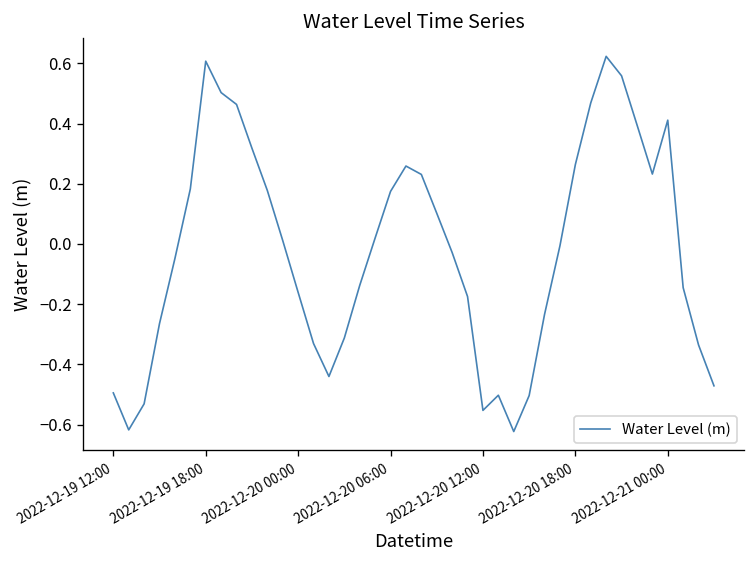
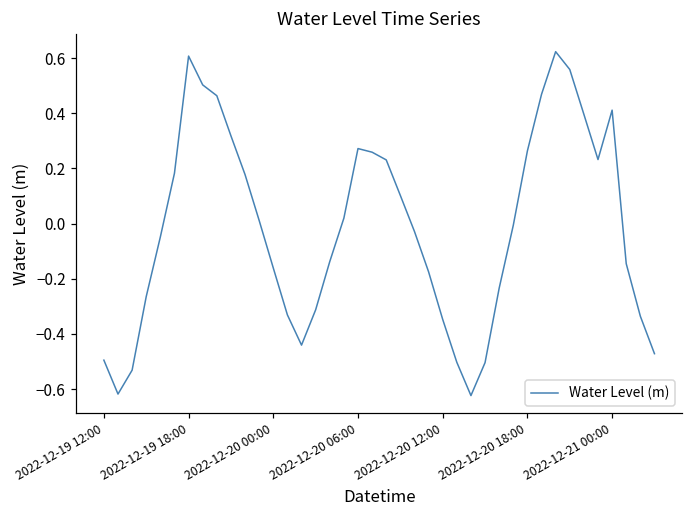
2022-12-20 06:00: 0.17 -> 0.27
2022-12-20 12:00: -0.55 -> -0.35
